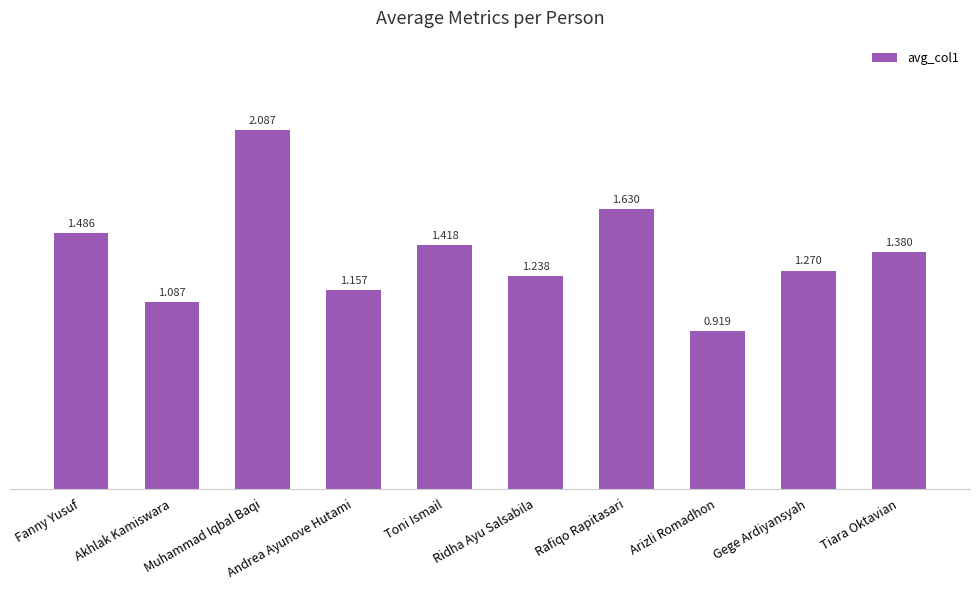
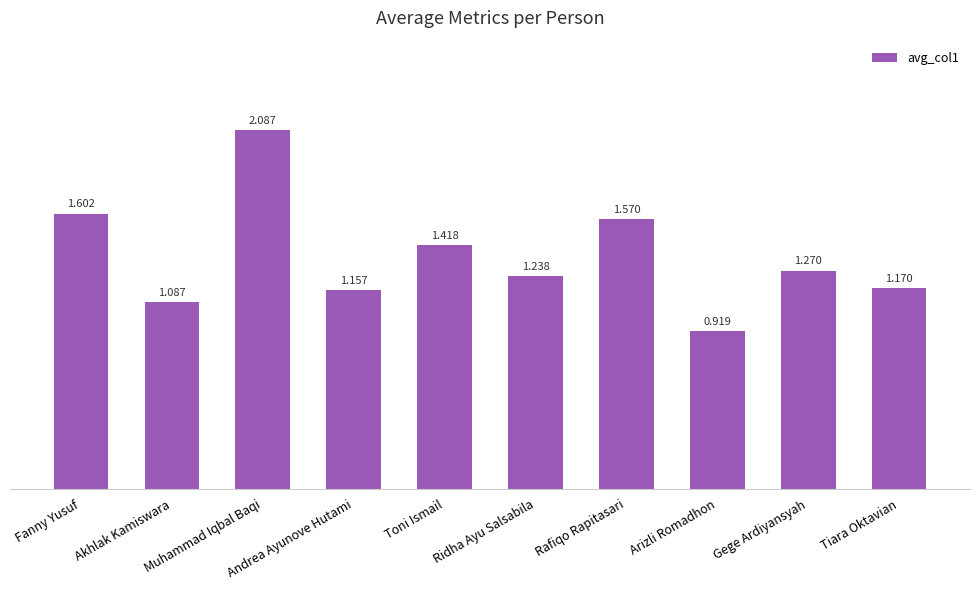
Fanny Yusuf: 1.486 -> 1.602
Rafiqo Rapitasari: 1.630 -> 1.570
Tiara Oktavian: 1.380 -> 1.170
